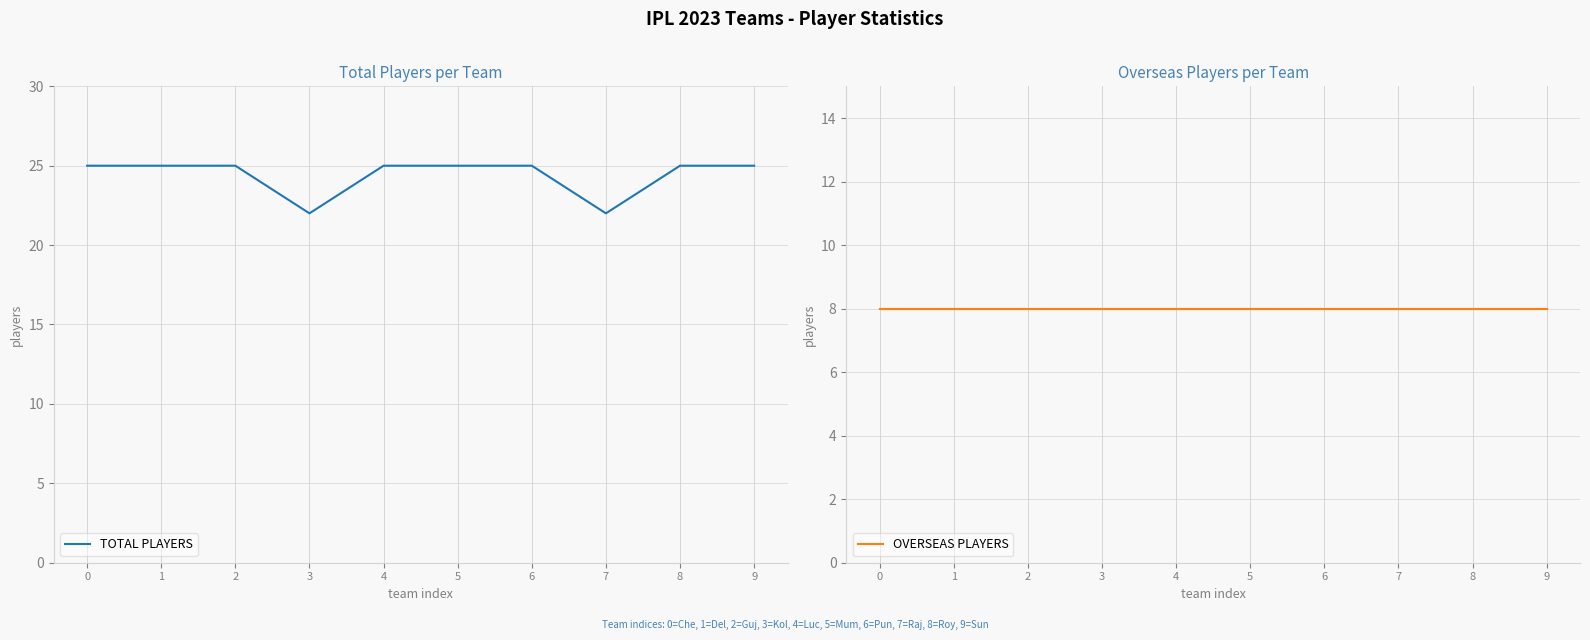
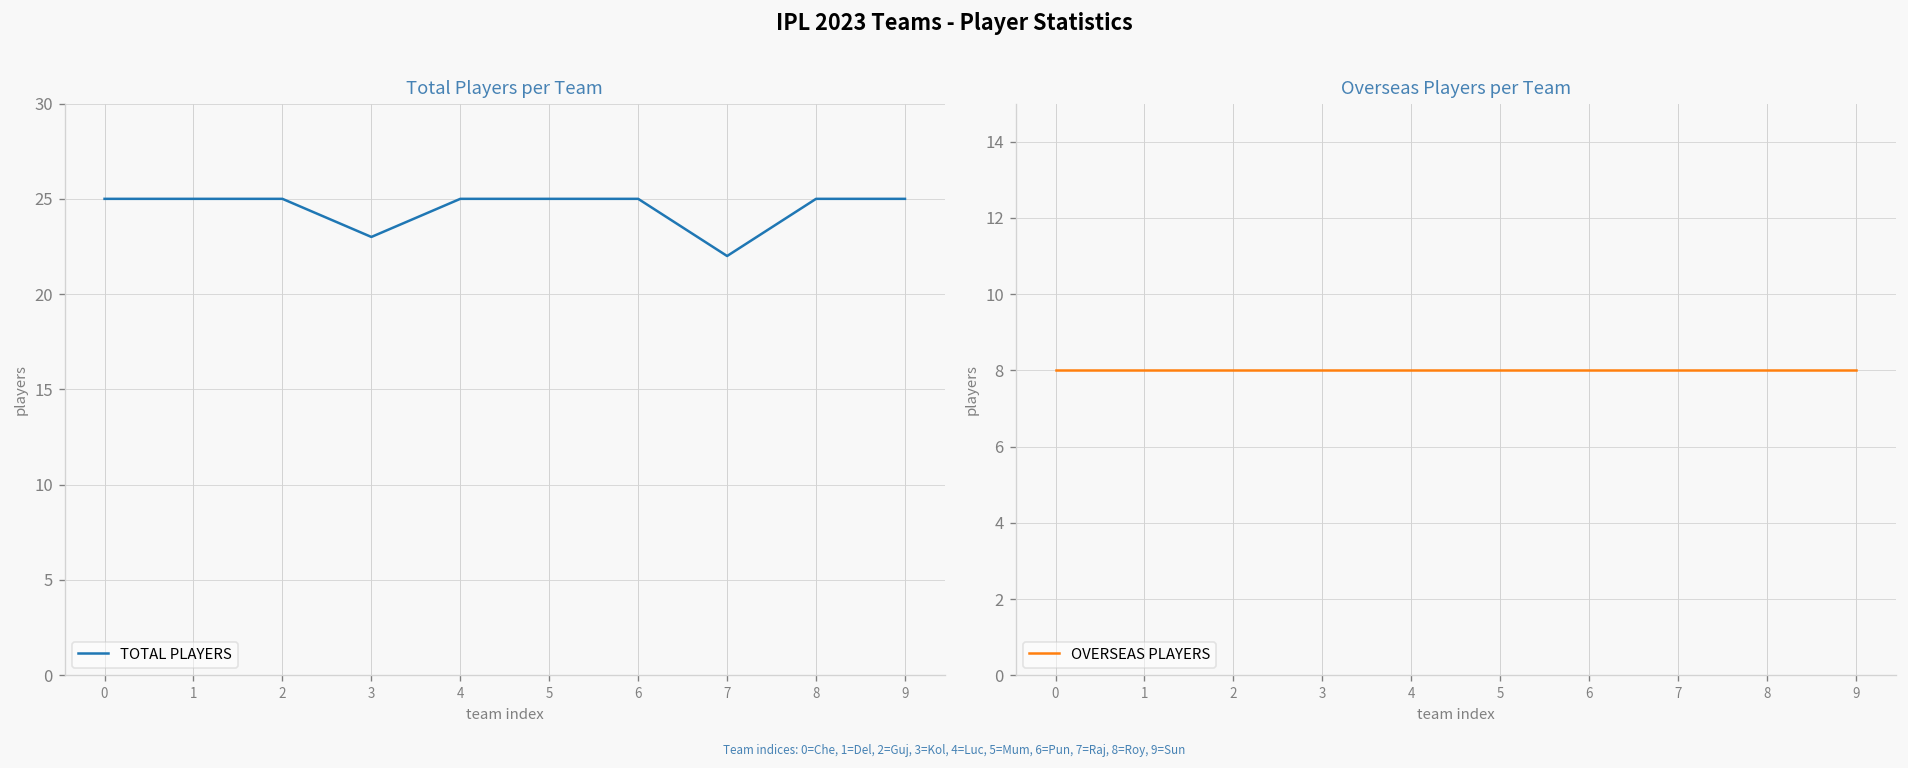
Total Players per Team, 3: 22 -> 23
